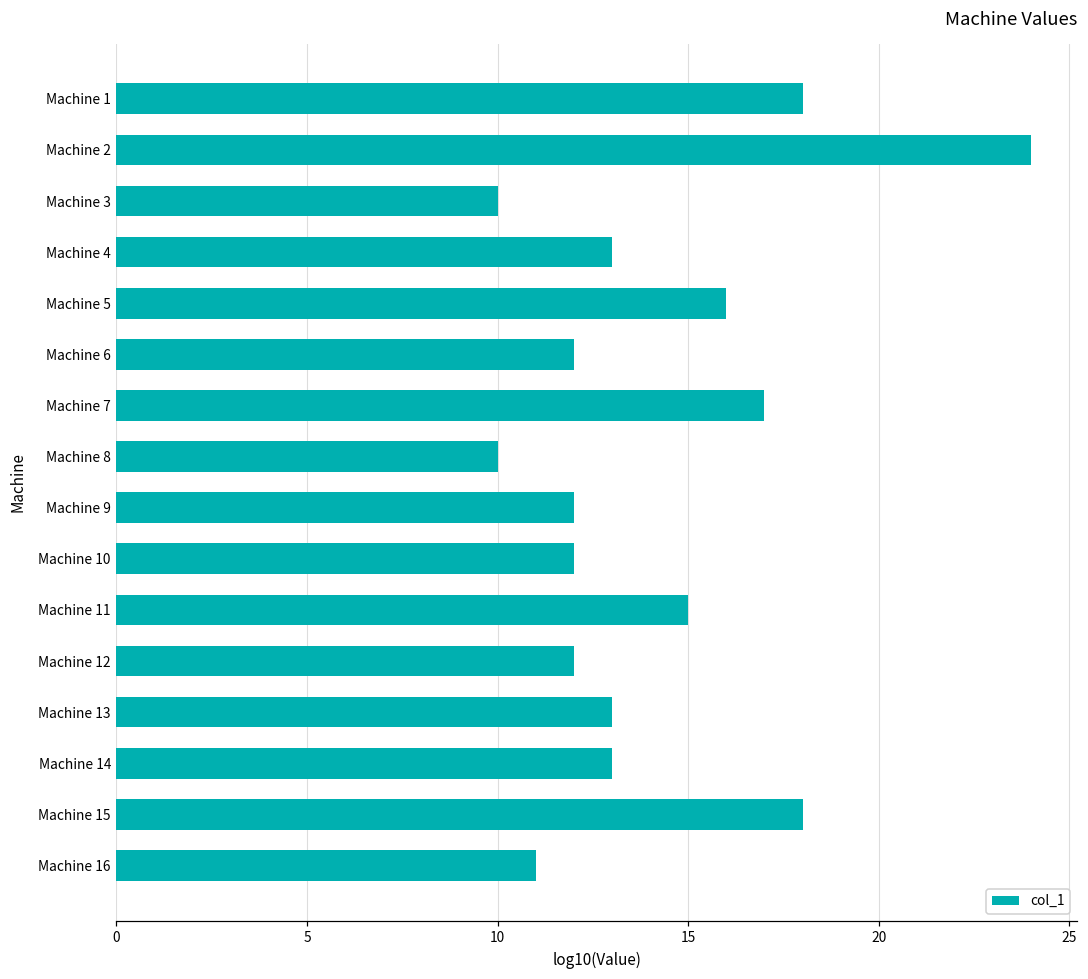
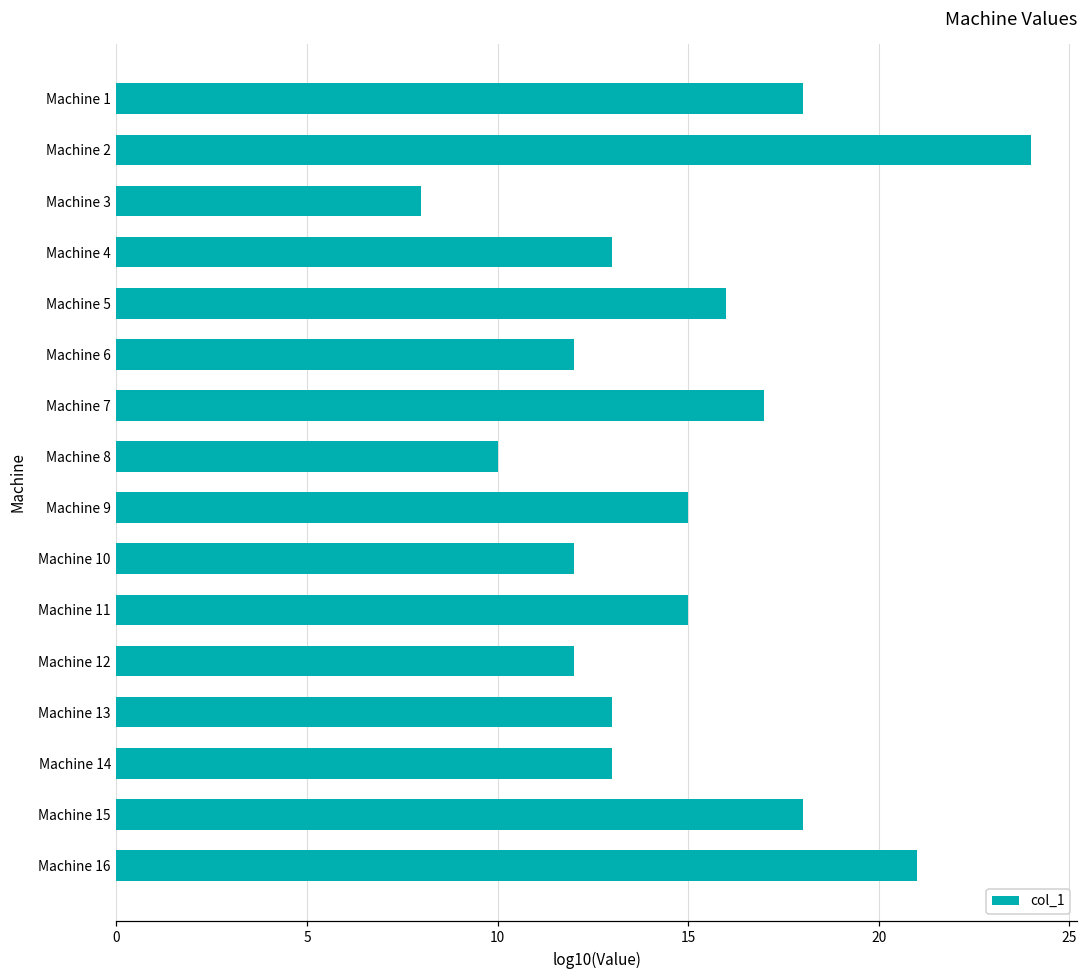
Machine 3: 10 -> 8
Machine 9: 12 -> 15
Machine 16: 11 -> 21
